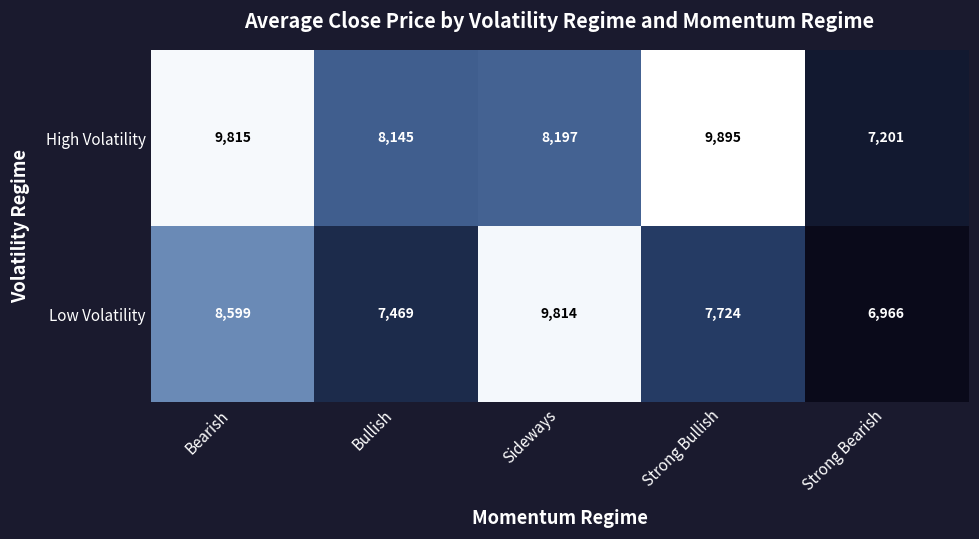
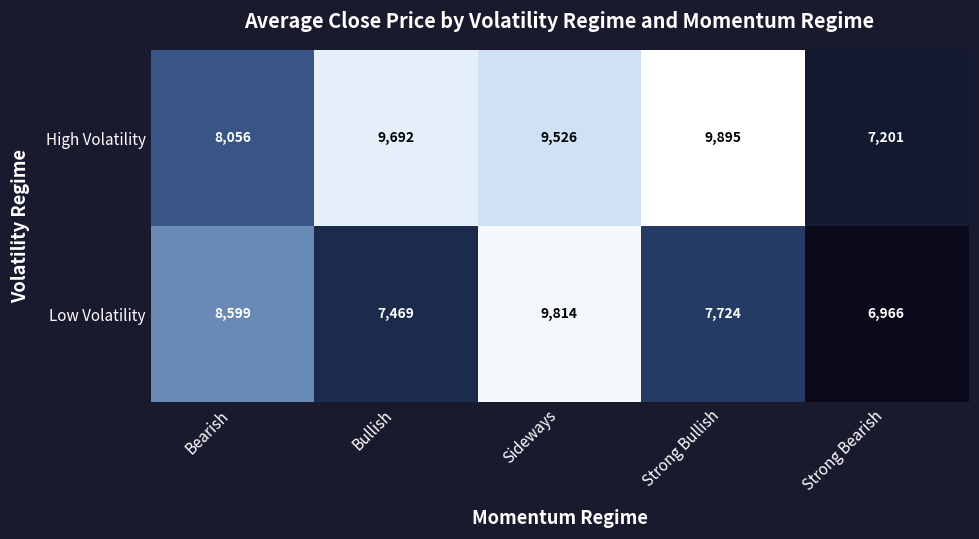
High Volatility, Bearish: 9,815 -> 8,056
High Volatility, Bullish: 8,145 -> 9,692
High Volatility, Sideways: 8,197 -> 9,526
